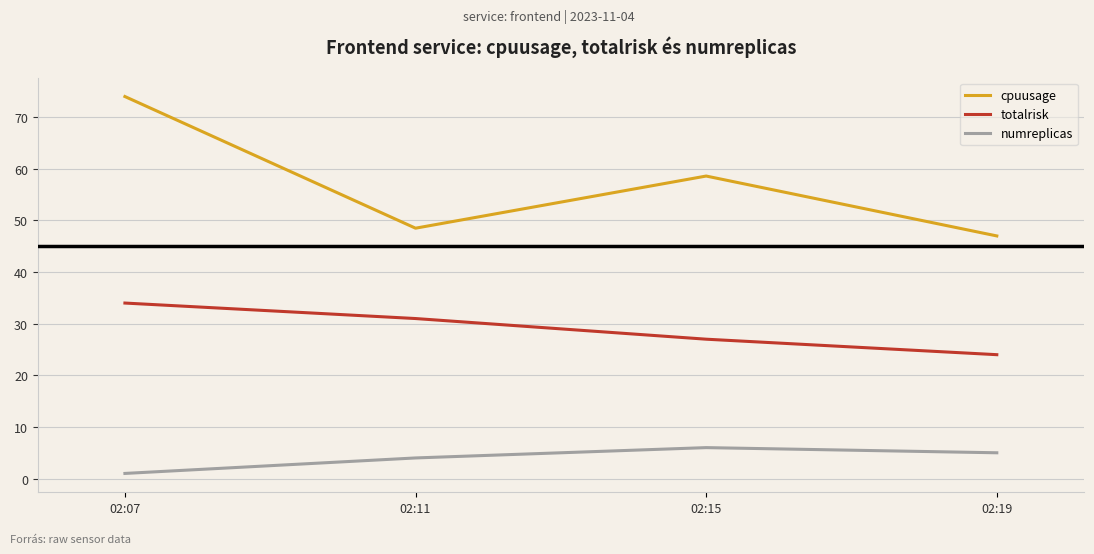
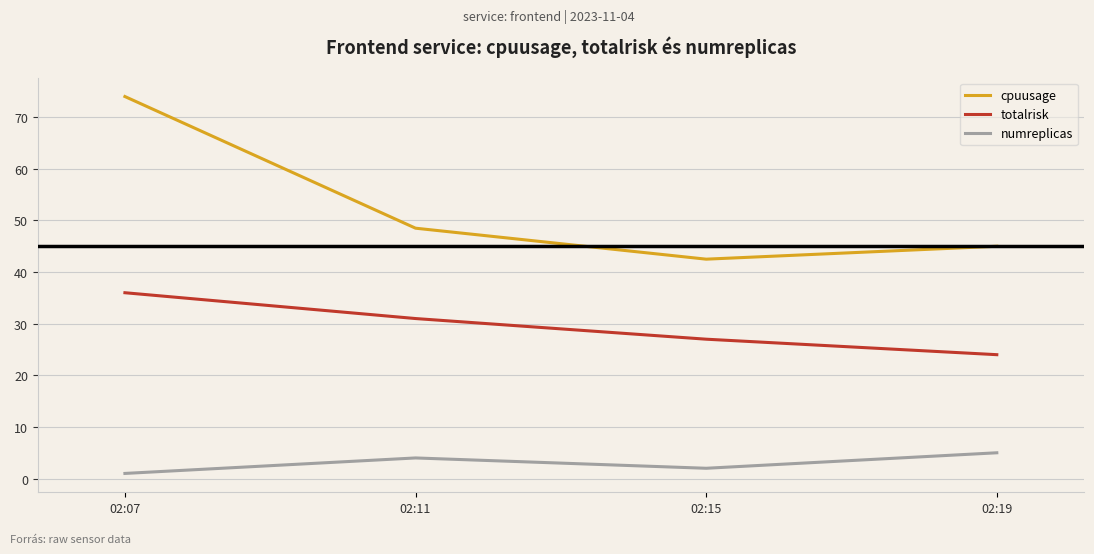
totalrisk, 02:07: 34 -> 36
cpuusage, 02:15: 59 -> 43
numreplicas, 02:15: 6 -> 2
cpuusage, 02:19: 47 -> 45
